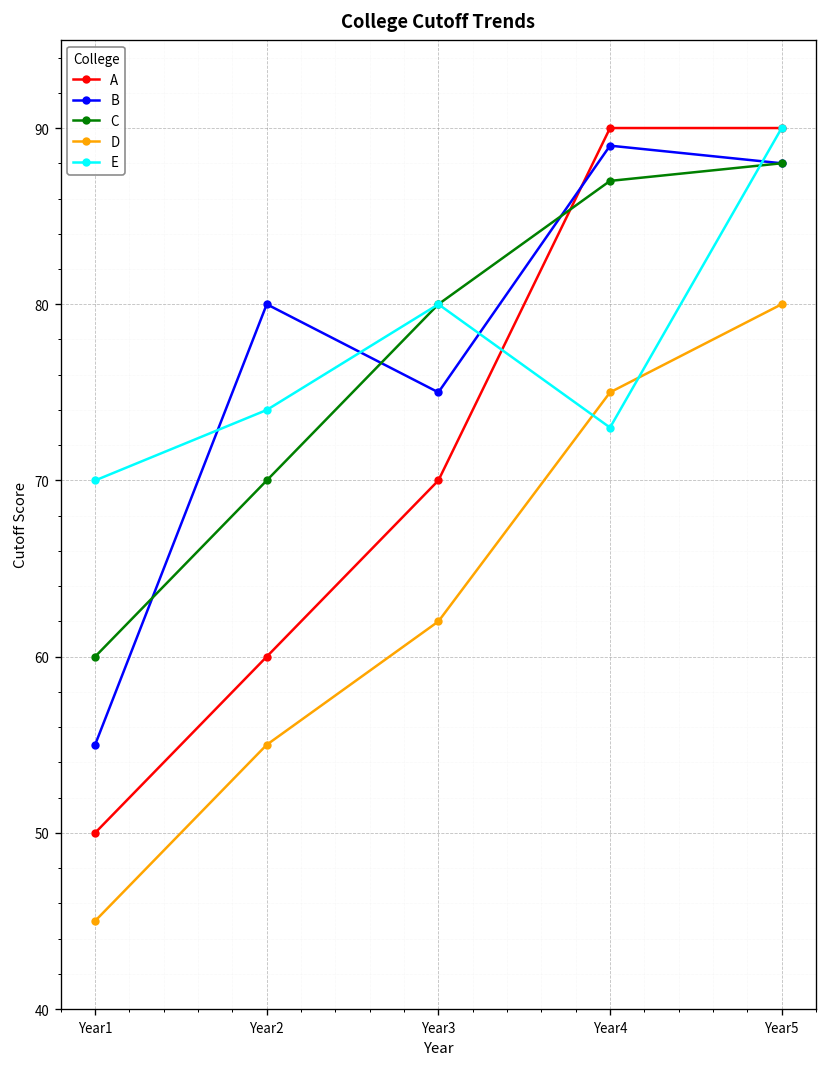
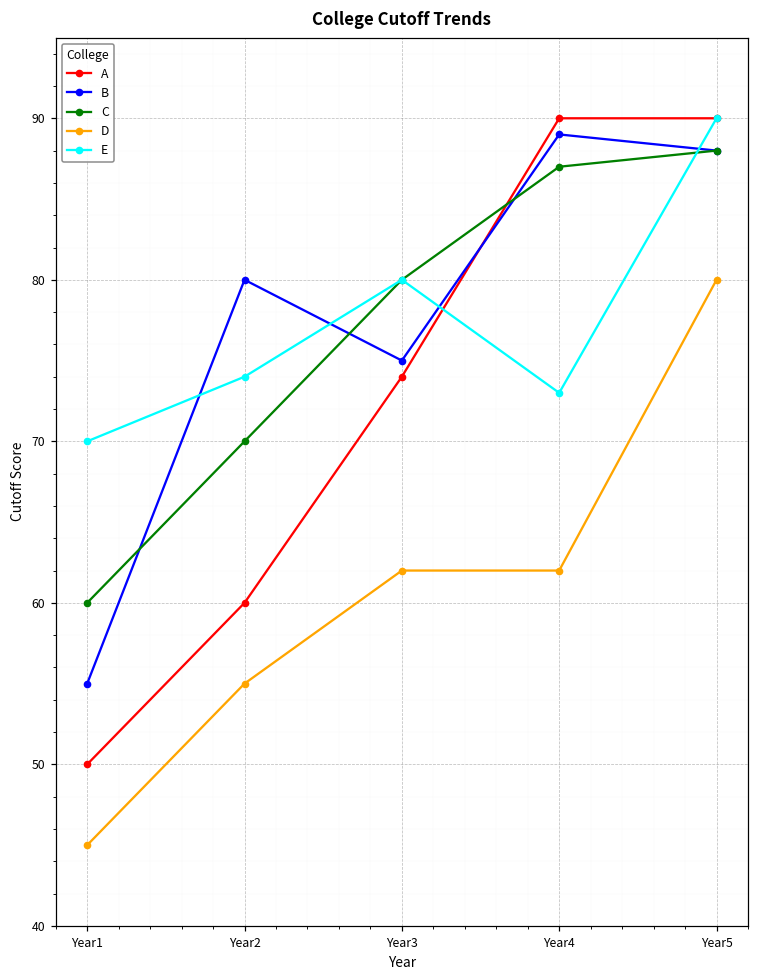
A, Year3: 70 -> 74
D, Year4: 75 -> 62
